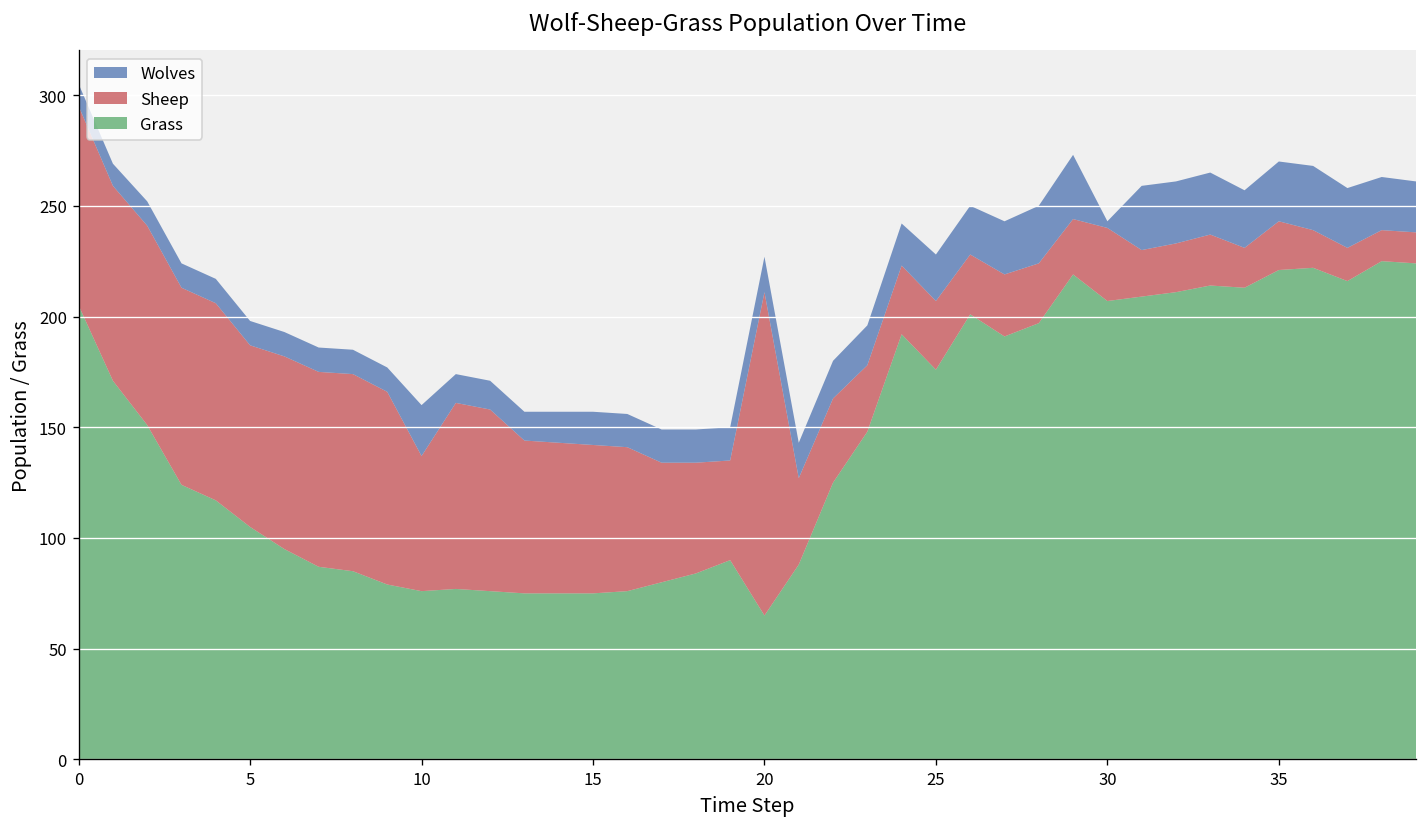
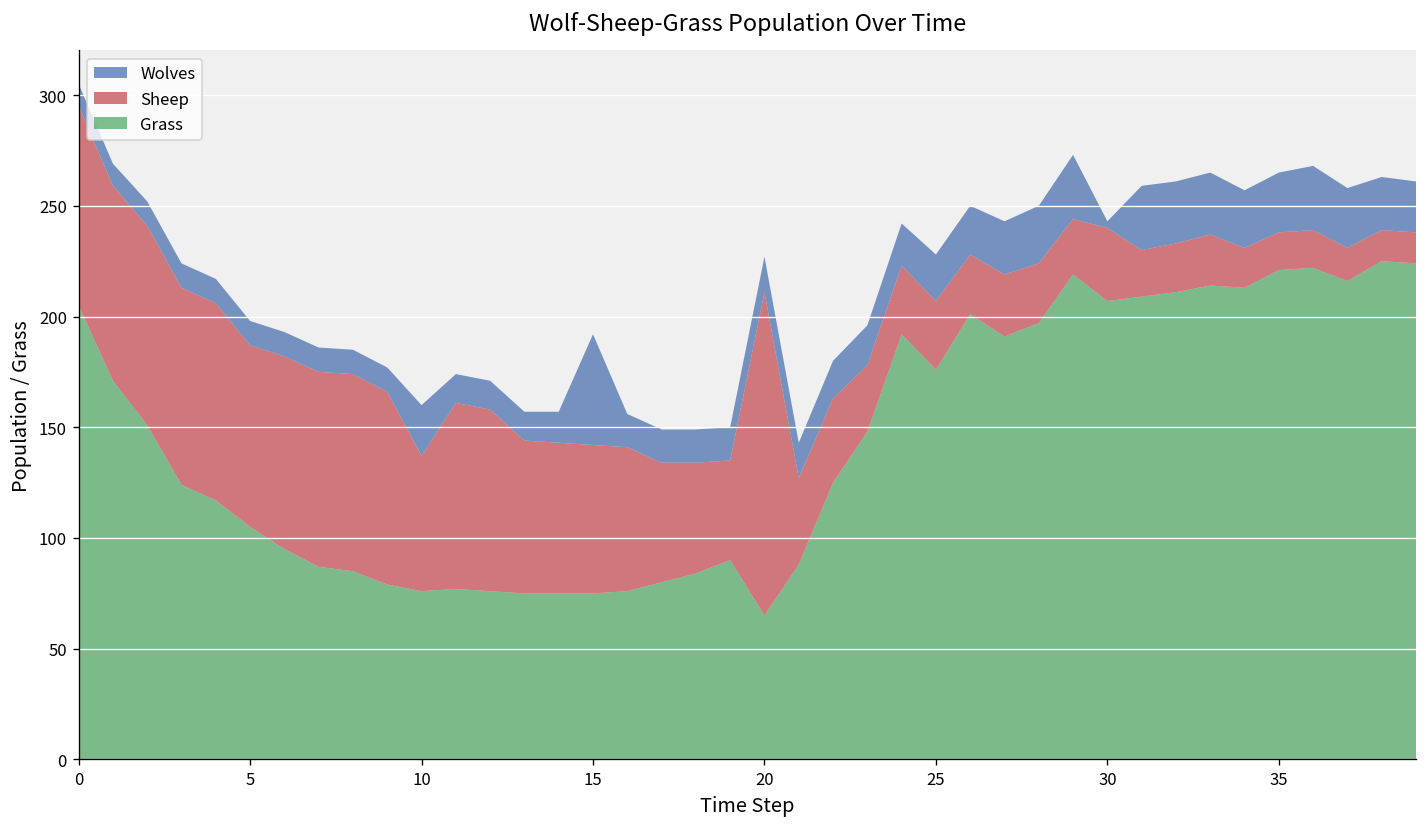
Wolves, 15: 15 -> 50
Sheep, 35: 22 -> 17
